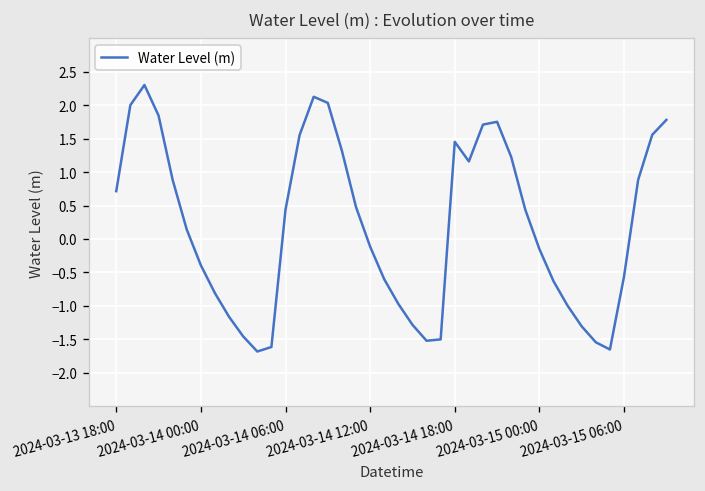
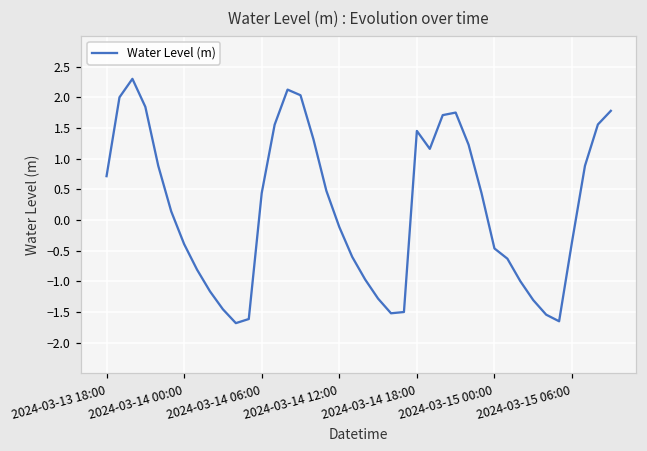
2024-03-15 00:00: -0.2 -> -0.5
2024-03-15 06:00: -0.6 -> -0.4
